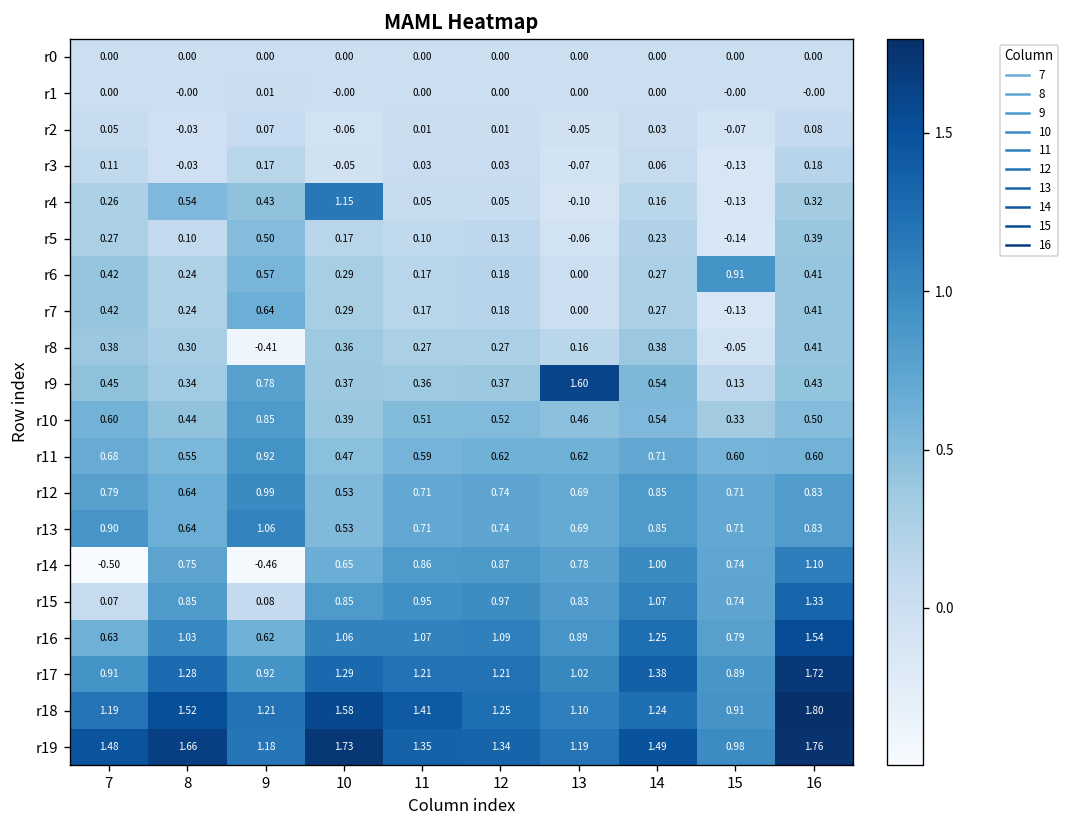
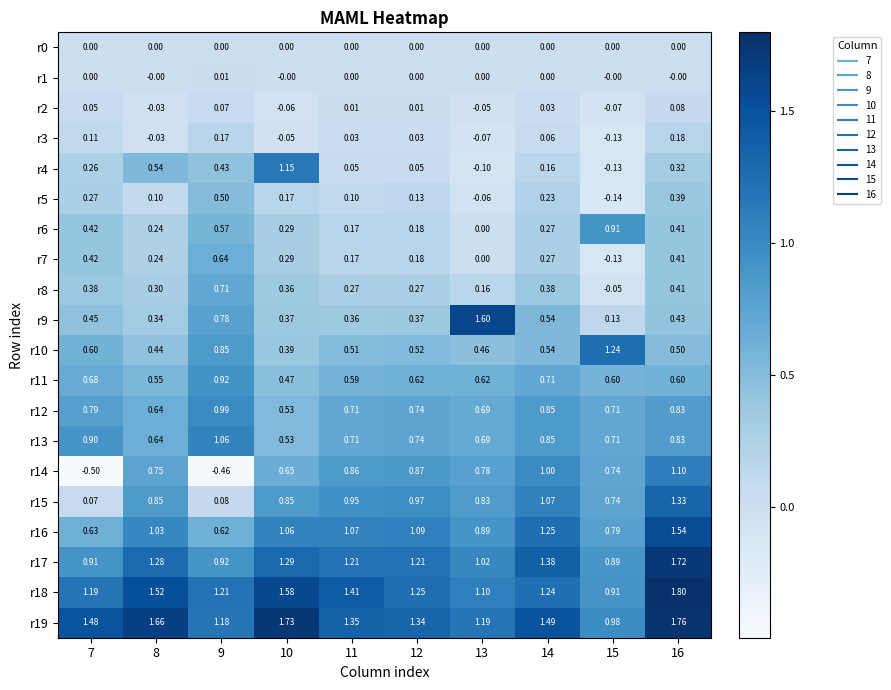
r8, 9: -0.41 -> 0.71
r10, 15: 0.33 -> 1.24
